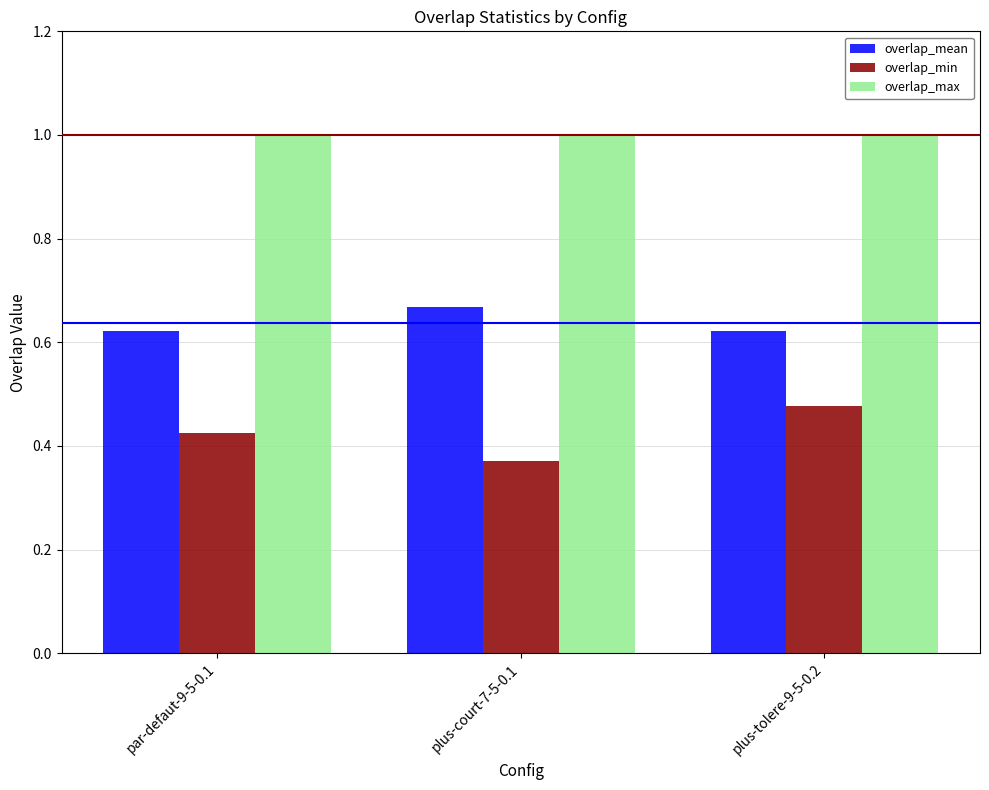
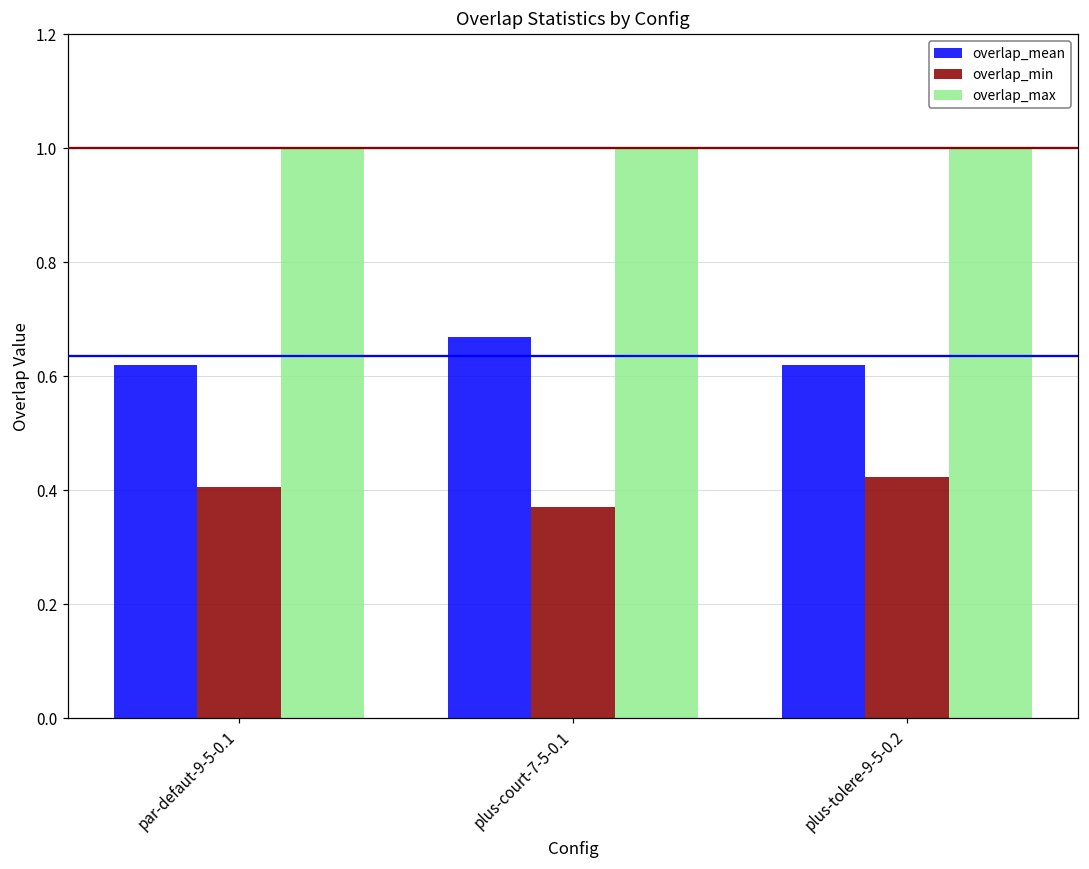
overlap_min, par-defaut-9-5-0.1: 0.42 -> 0.41
overlap_min, plus-tolere-9-5-0.2: 0.48 -> 0.42
